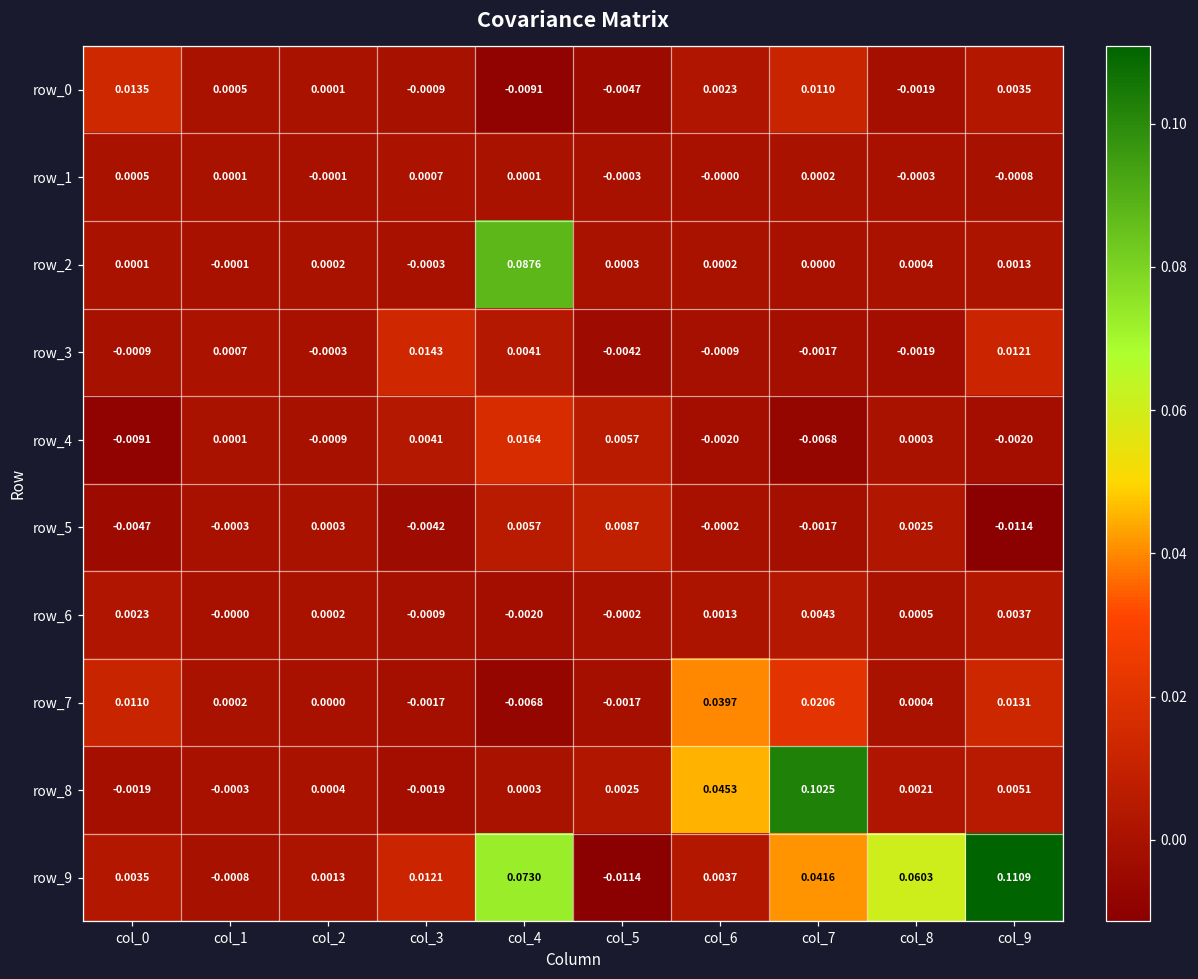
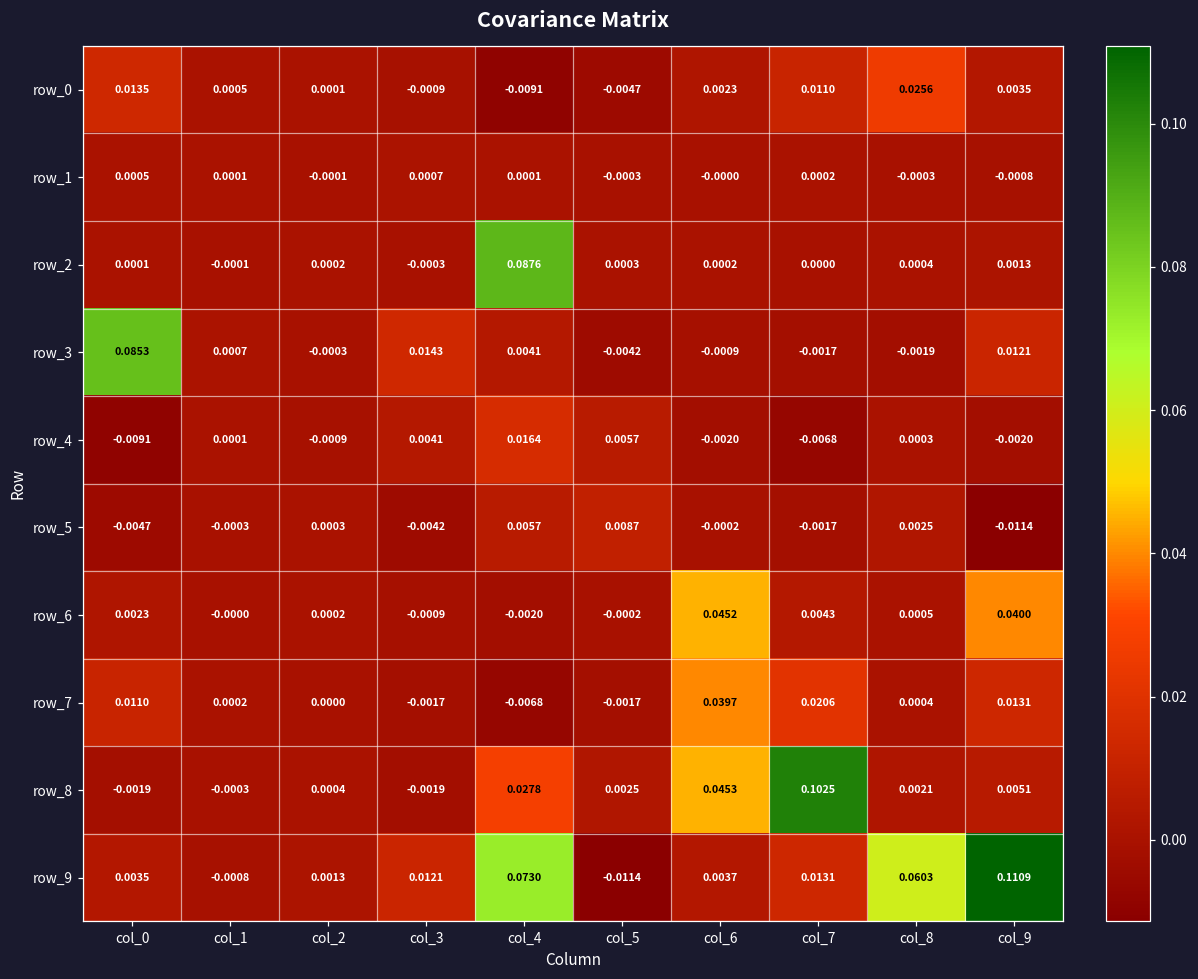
row_0, col_8: -0.0019 -> 0.0256
row_3, col_0: -0.0009 -> 0.0853
row_6, col_6: 0.0013 -> 0.0452
row_6, col_9: 0.0037 -> 0.0400
row_8, col_4: 0.0003 -> 0.0278
row_9, col_7: 0.0416 -> 0.0131
